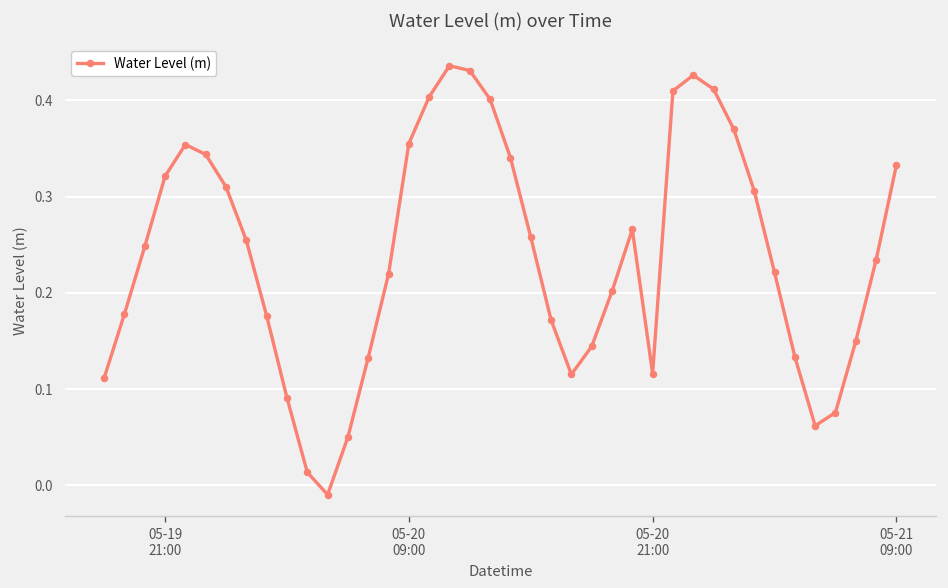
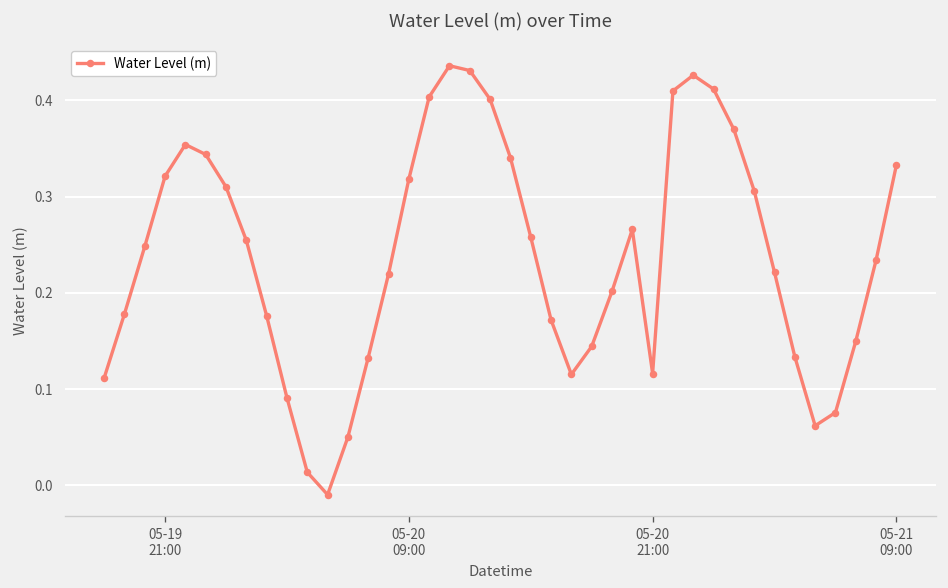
05-20 09:00: 0.36 -> 0.32
